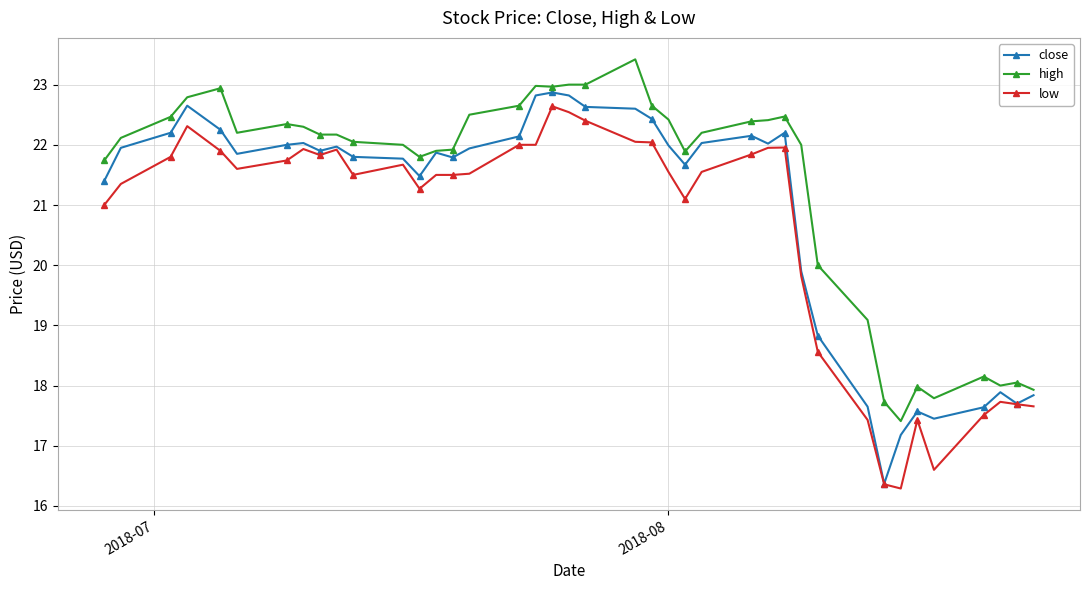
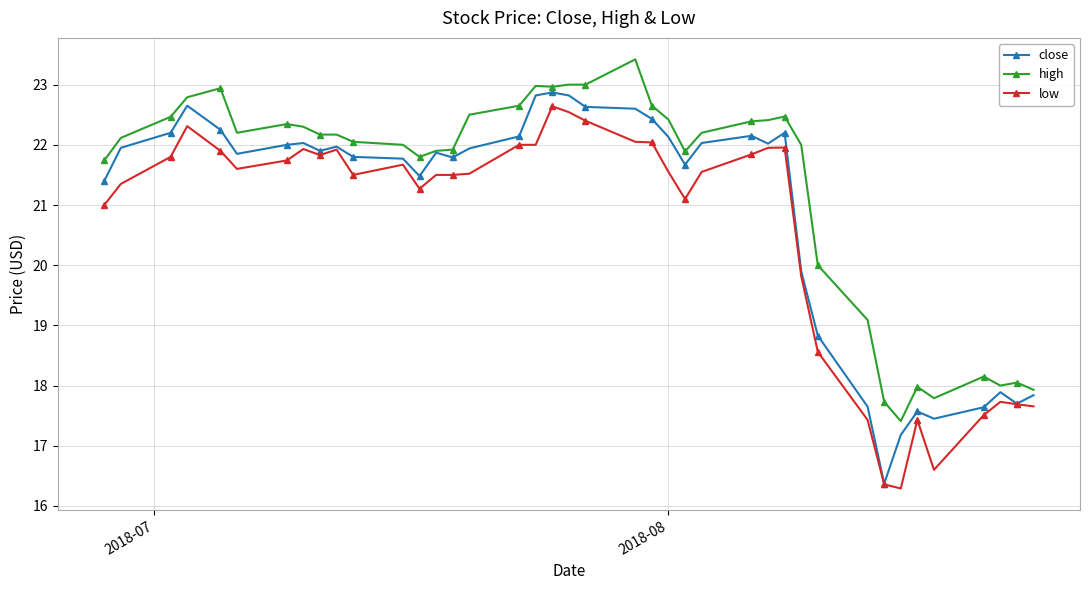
close, 2018-08: 22.0 -> 22.1
